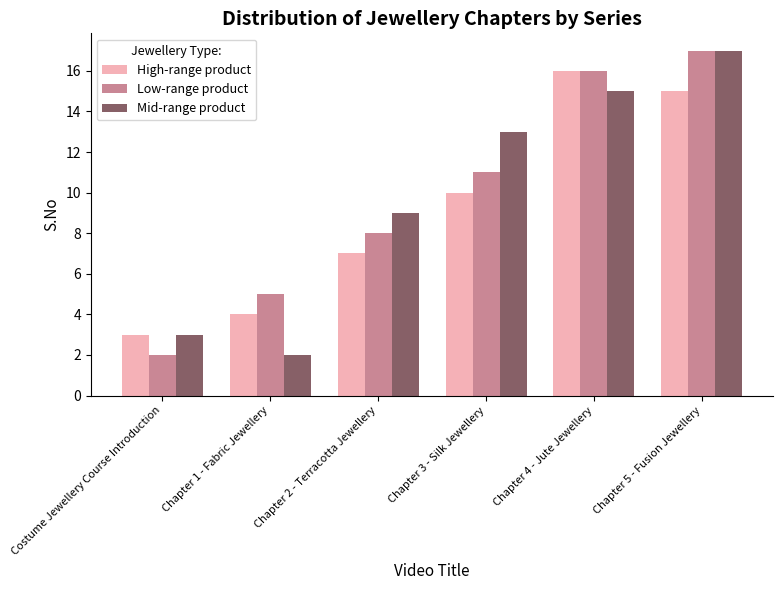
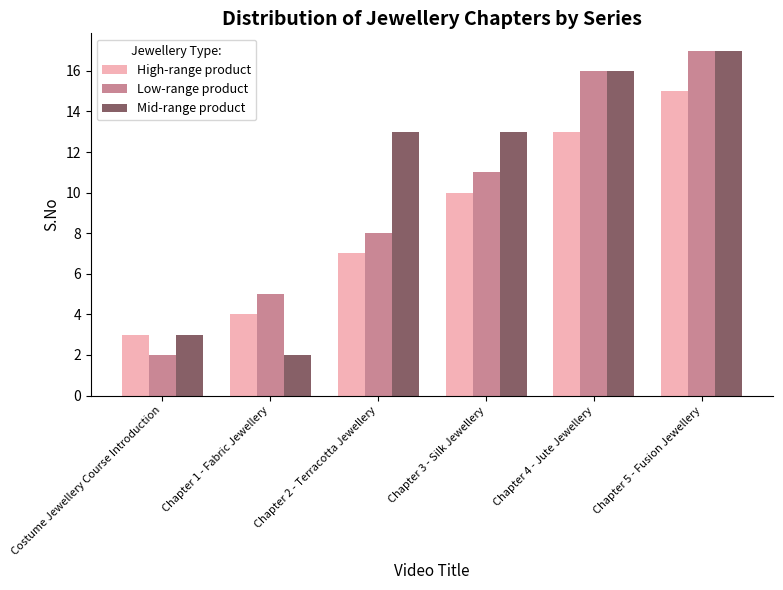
Mid-range product, Chapter 2 - Terracotta Jewellery: 9 -> 13
High-range product, Chapter 4 - Jute Jewellery: 16 -> 13
Mid-range product, Chapter 4 - Jute Jewellery: 15 -> 16
